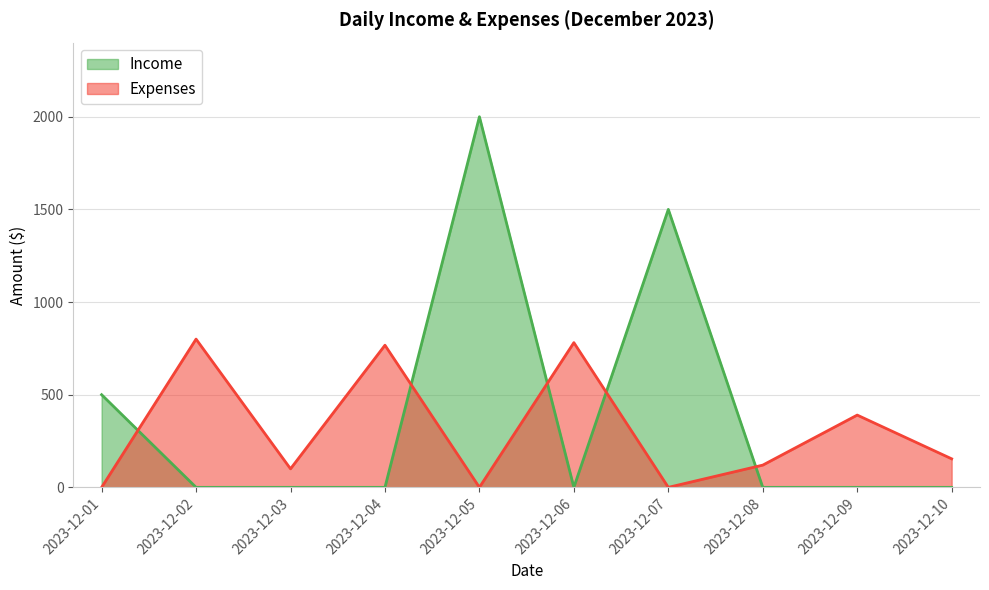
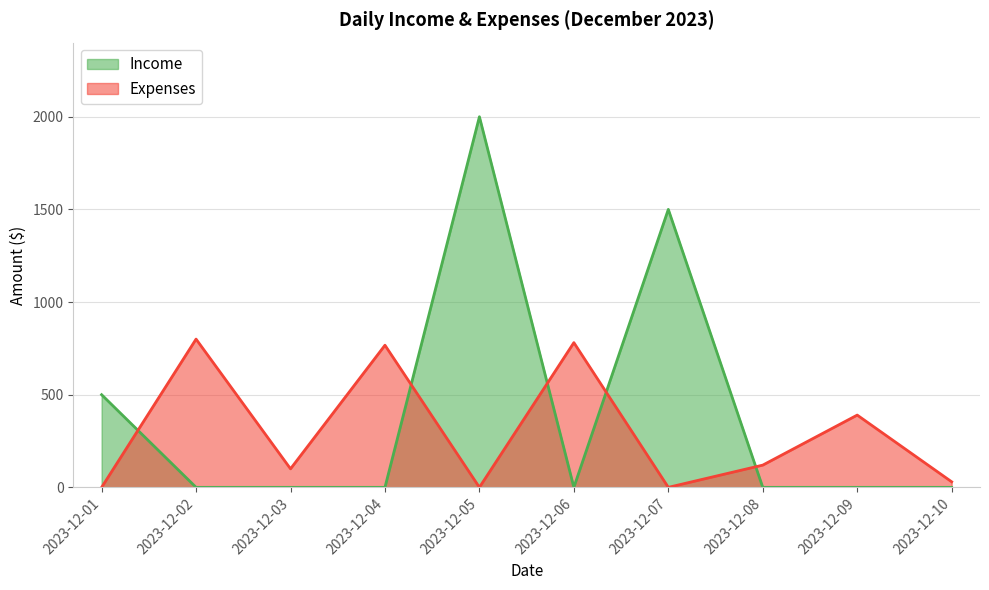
Expenses, 2023-12-10: 150 -> 30
